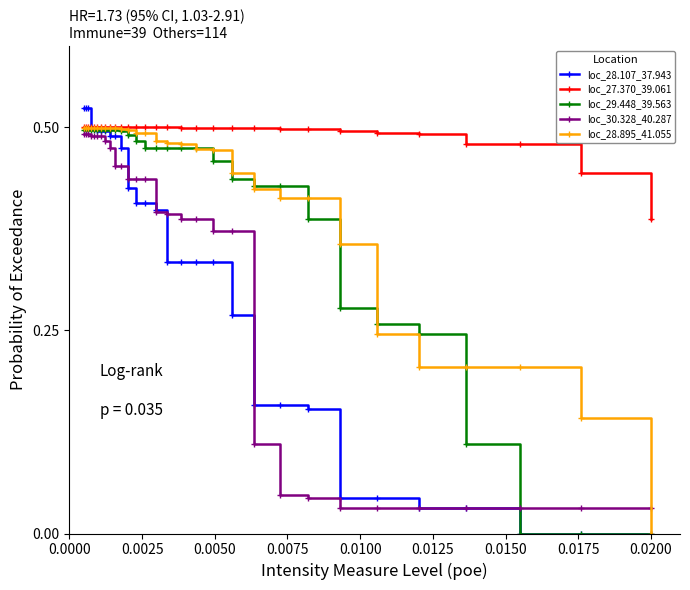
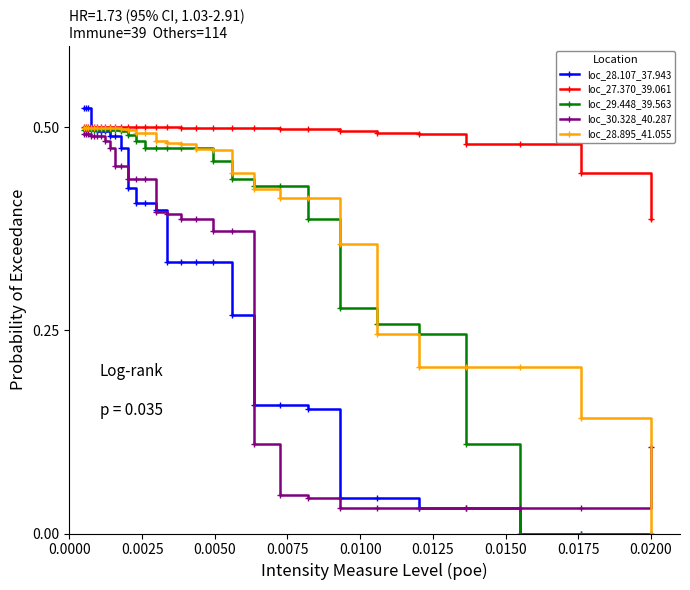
loc_30.328_40.287, 0.0200: 0.03 -> 0.11
